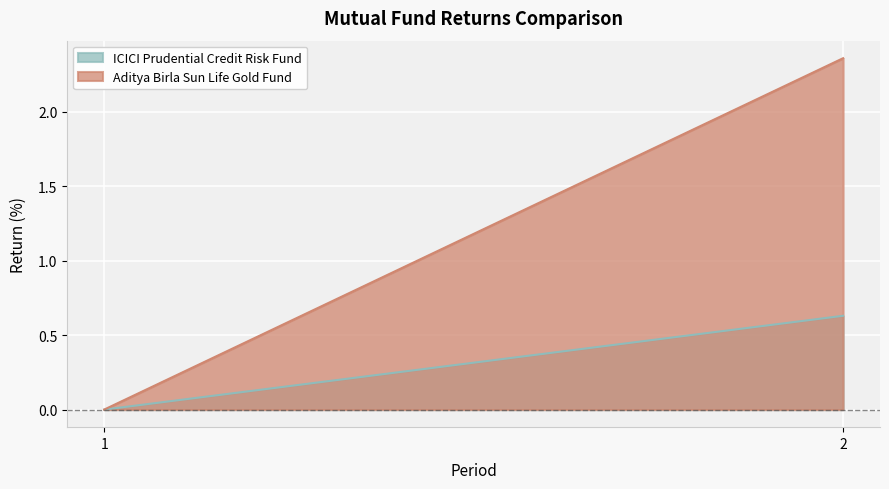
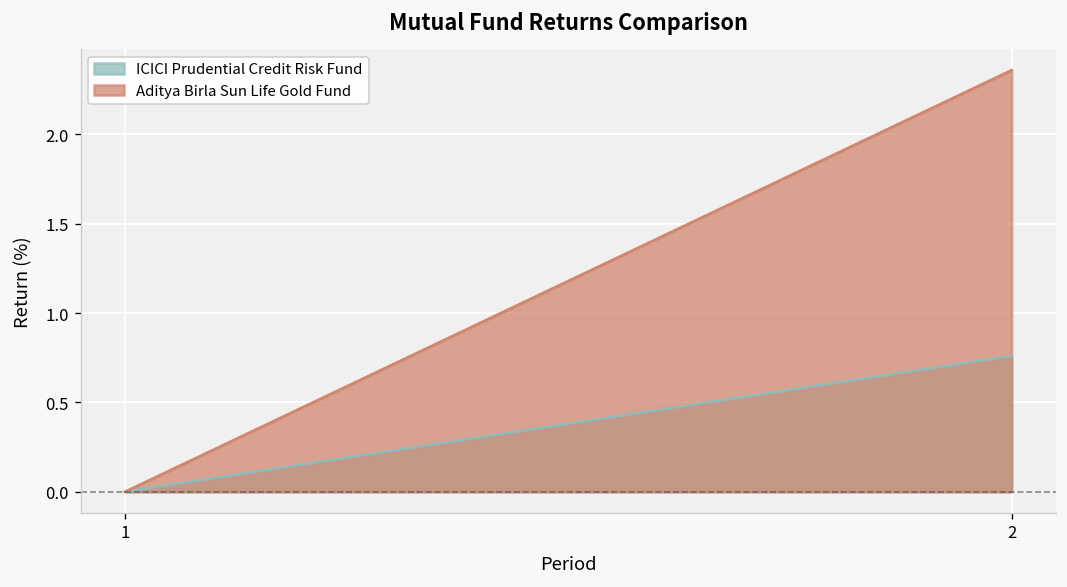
ICICI Prudential Credit Risk Fund, 2: 0.63 -> 0.76
